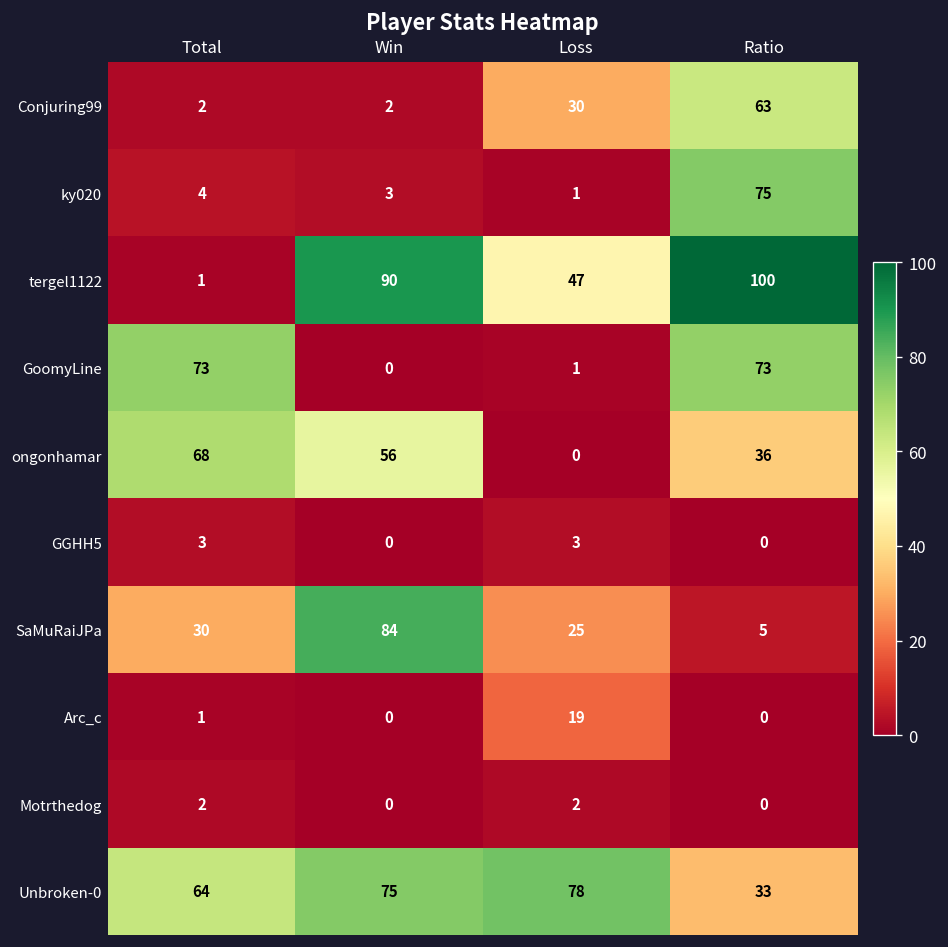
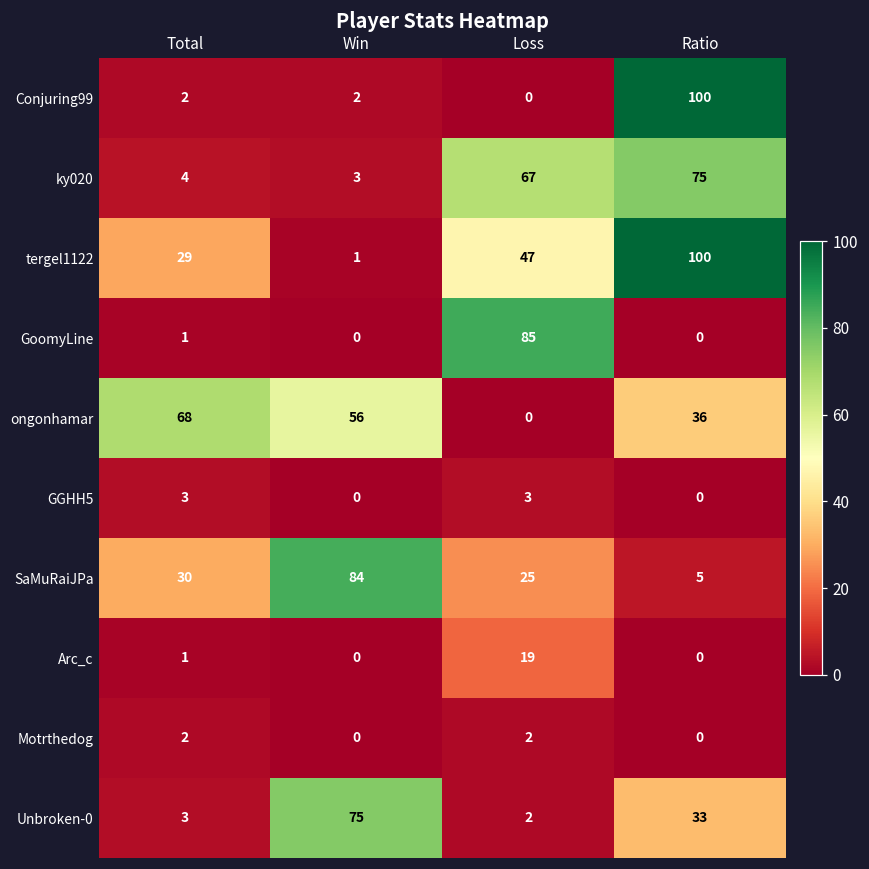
Conjuring99, Loss: 30 -> 0
Conjuring99, Ratio: 63 -> 100
ky020, Loss: 1 -> 67
tergel1122, Total: 1 -> 29
tergel1122, Win: 90 -> 1
GoomyLine, Total: 73 -> 1
GoomyLine, Loss: 1 -> 85
GoomyLine, Ratio: 73 -> 0
Unbroken-0, Total: 64 -> 3
Unbroken-0, Loss: 78 -> 2
